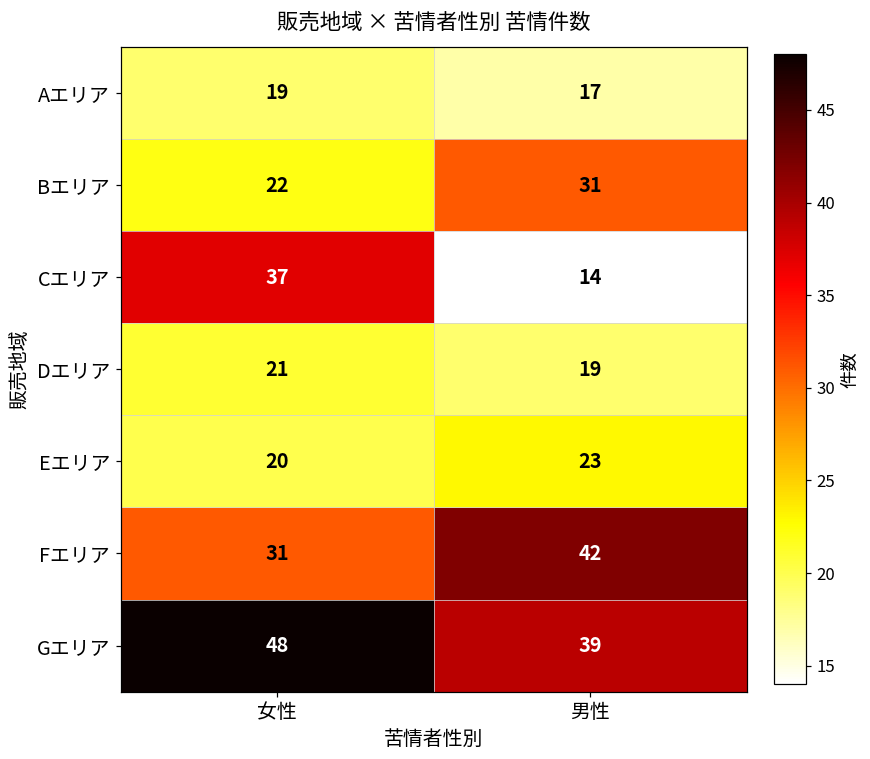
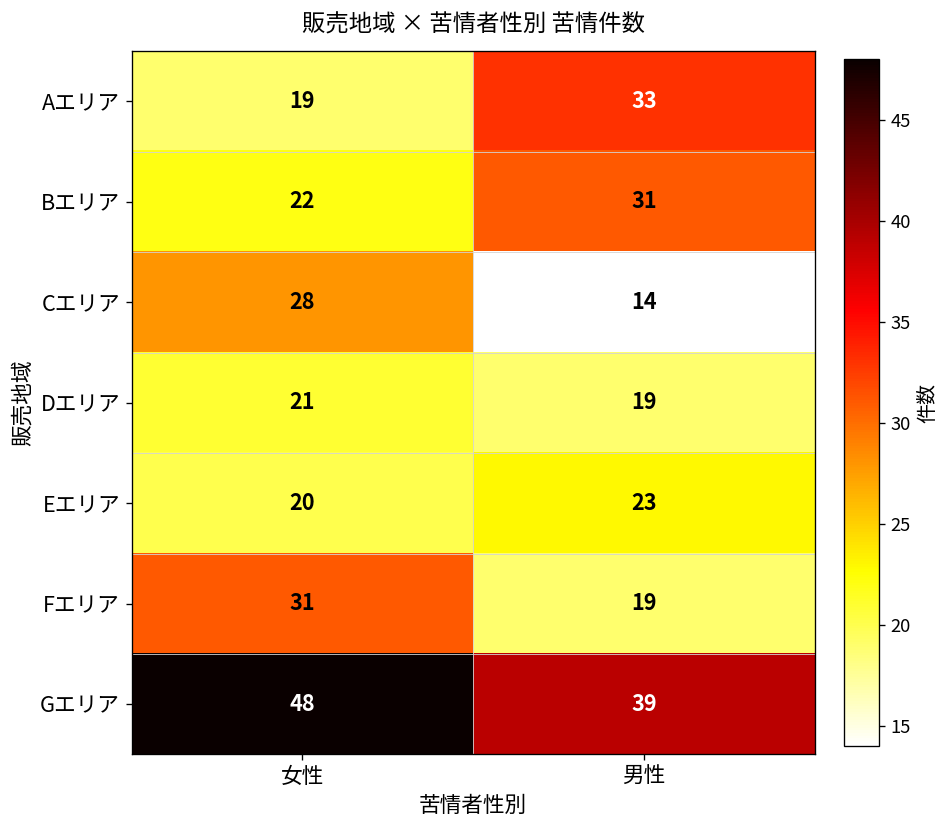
Aエリア, 男性: 17 -> 33
Cエリア, 女性: 37 -> 28
Fエリア, 男性: 42 -> 19
